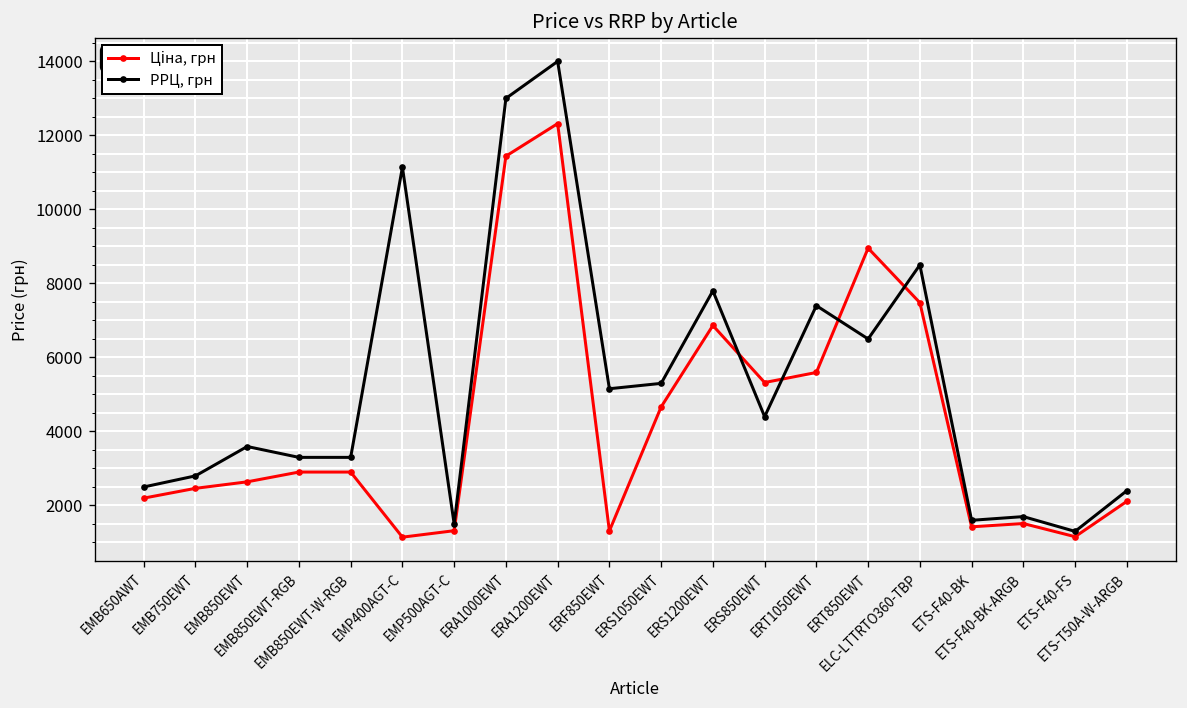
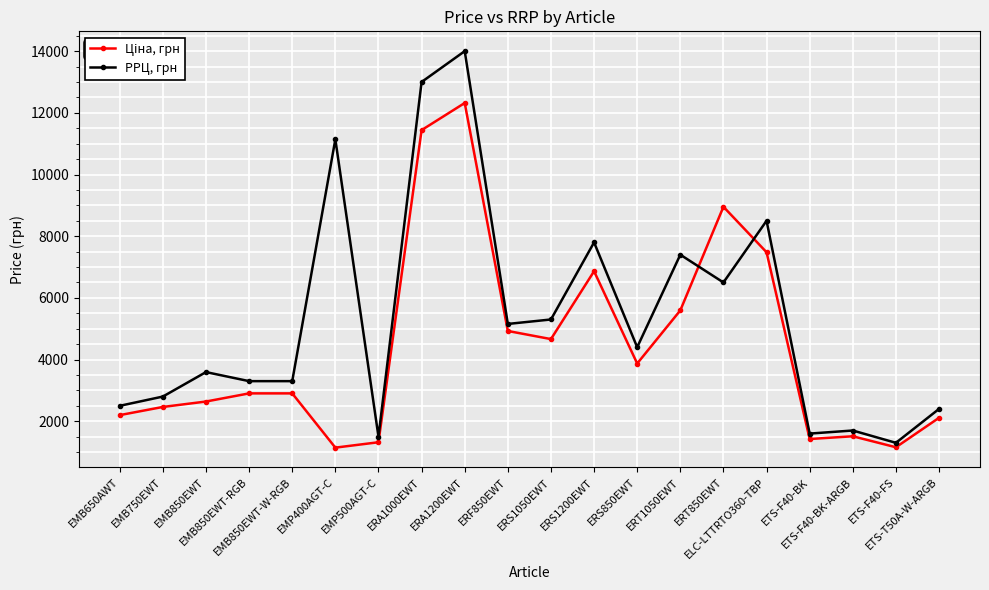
Ціна, грн, ERF850EWT: 1300 -> 4900
Ціна, грн, ERS850EWT: 5300 -> 3900
